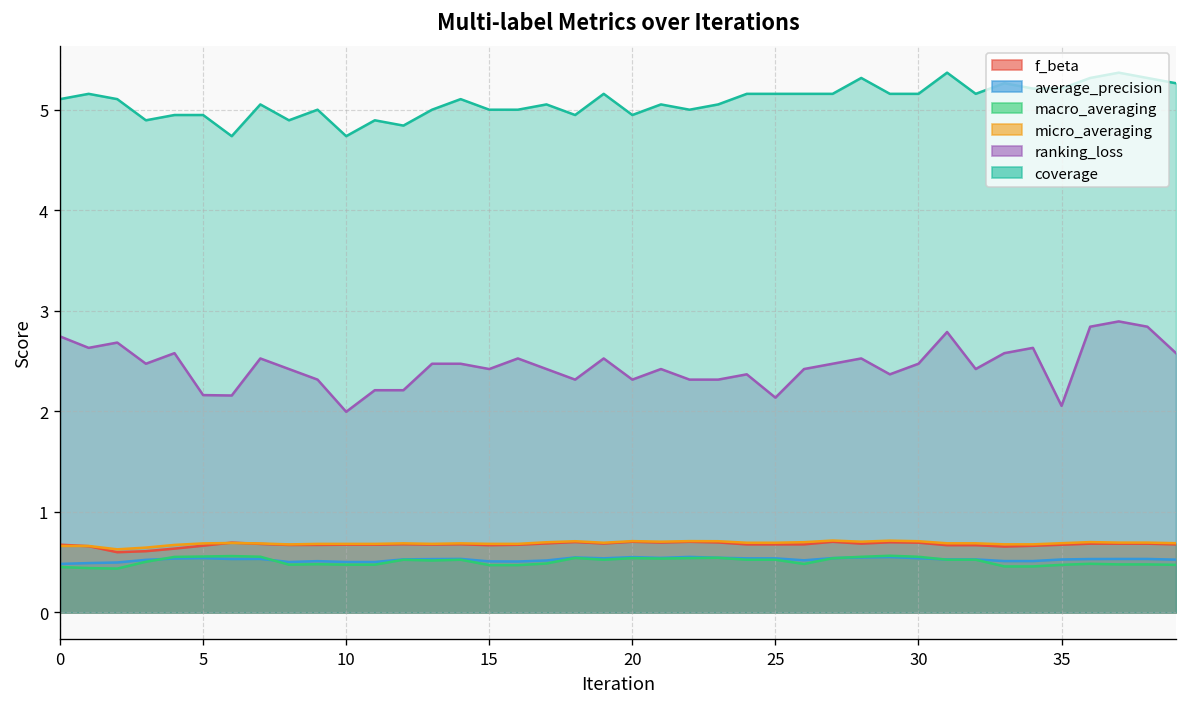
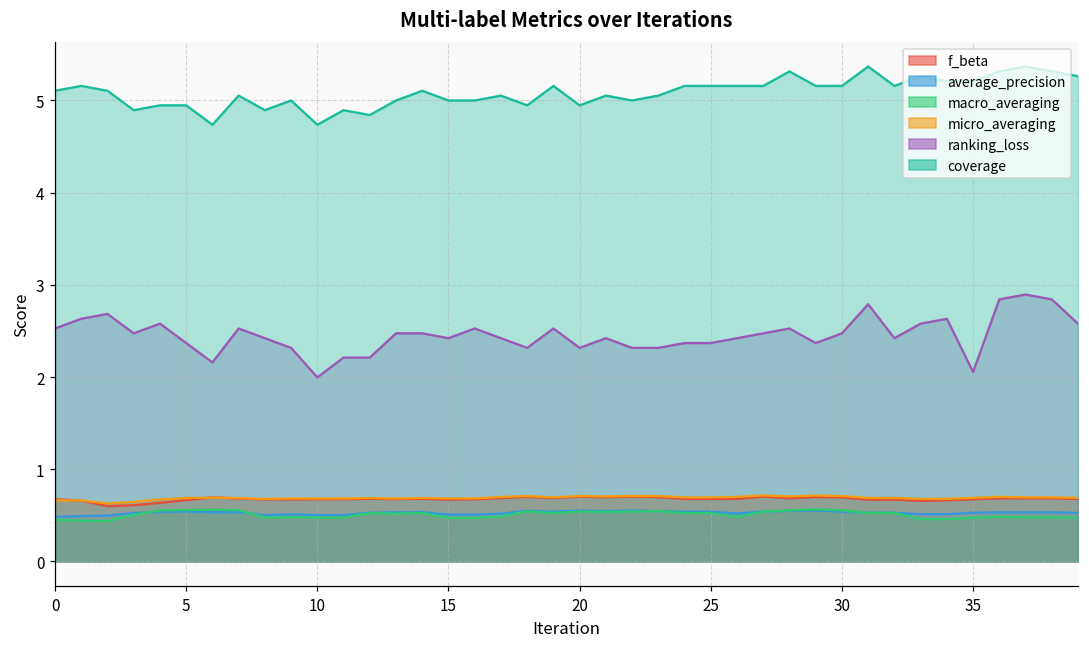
ranking_loss, 0: 2.7 -> 2.5
ranking_loss, 5: 2.2 -> 2.4
ranking_loss, 25: 2.1 -> 2.4
